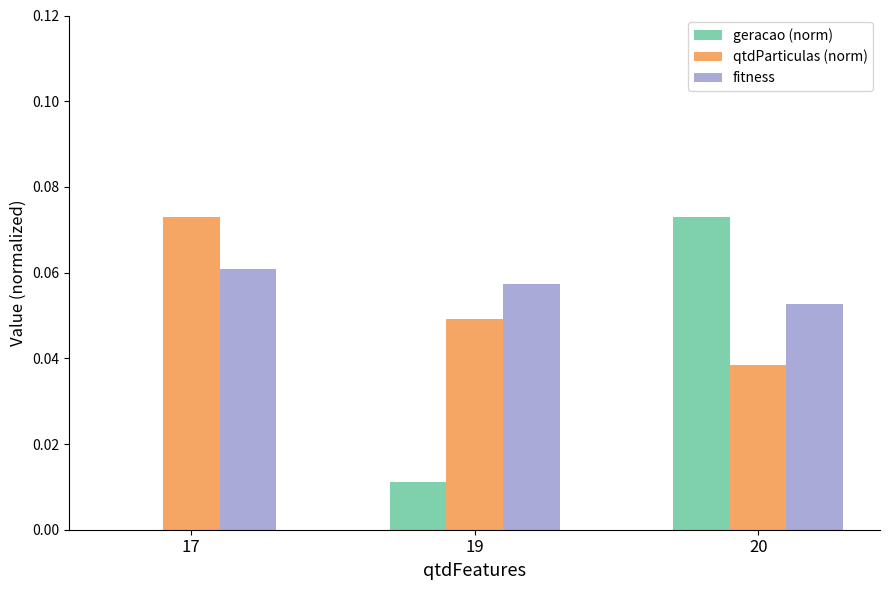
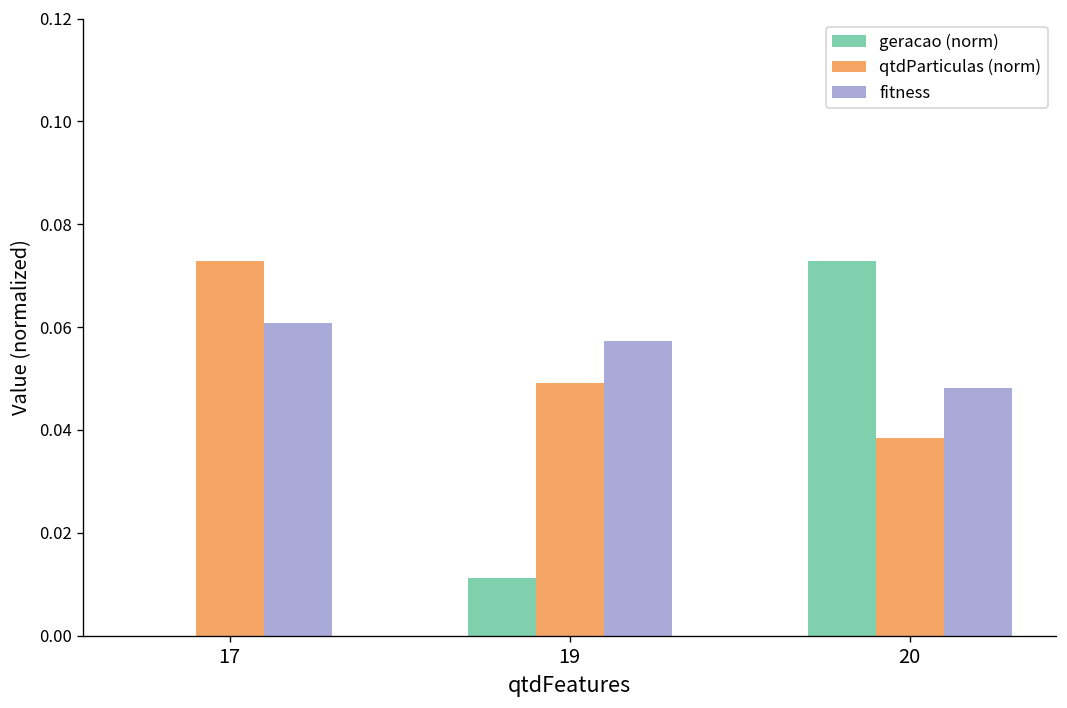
fitness, 20: 0.053 -> 0.048
